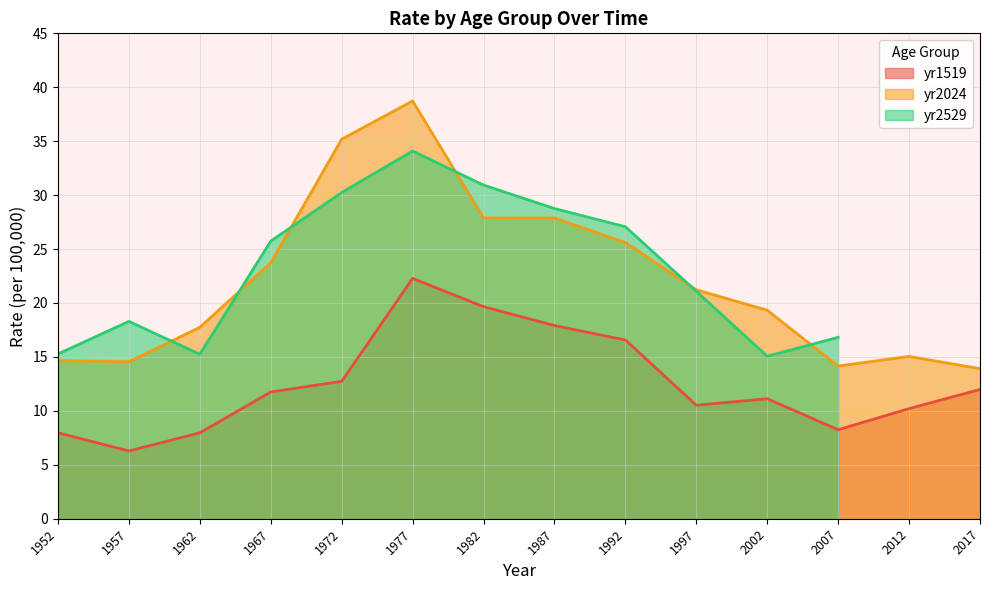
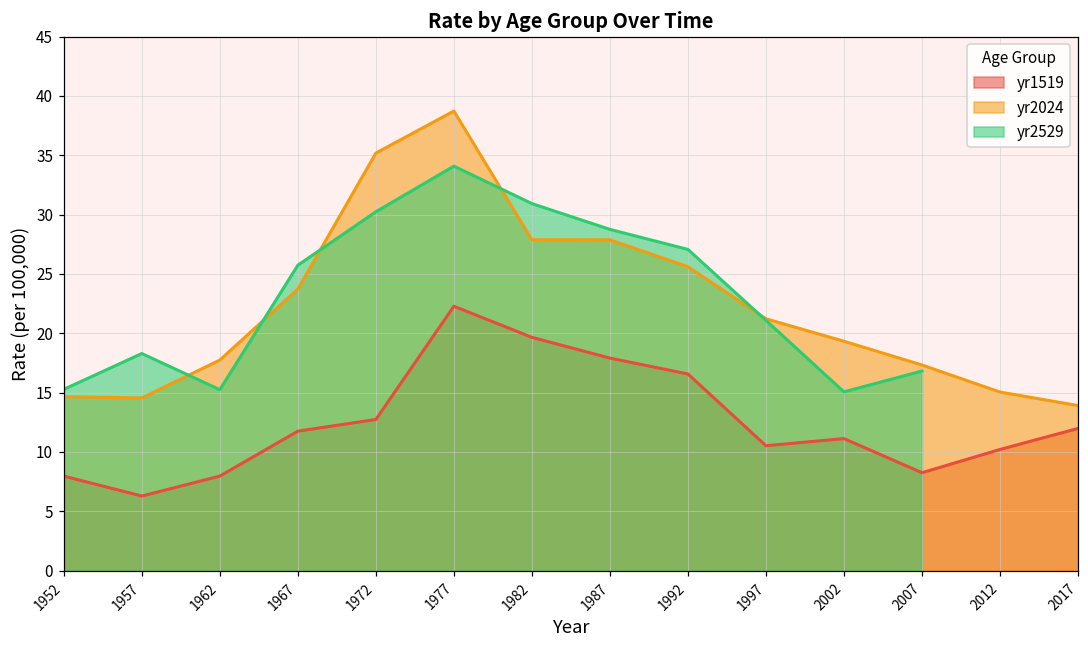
yr2024, 2007: 14.2 -> 17.3
